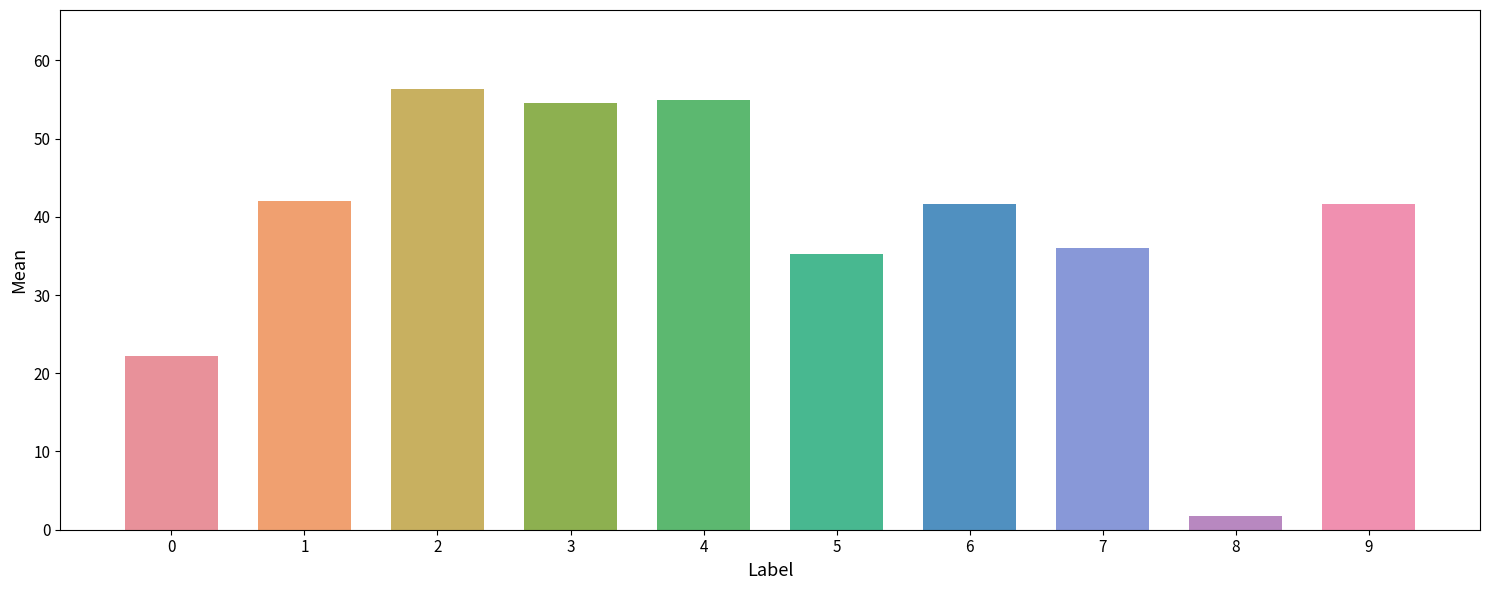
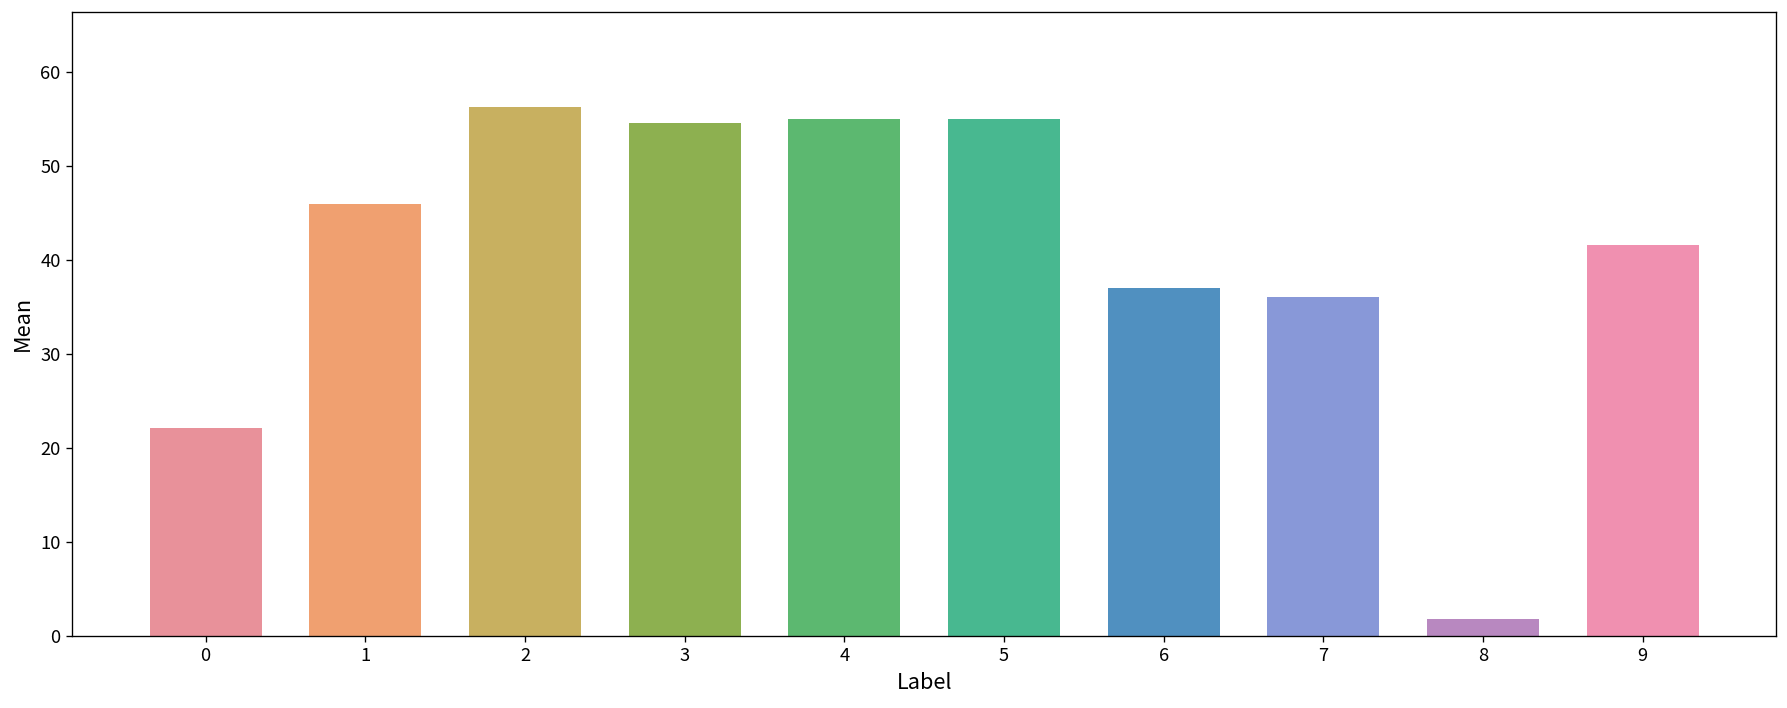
1: 42 -> 46
5: 35 -> 55
6: 42 -> 37
